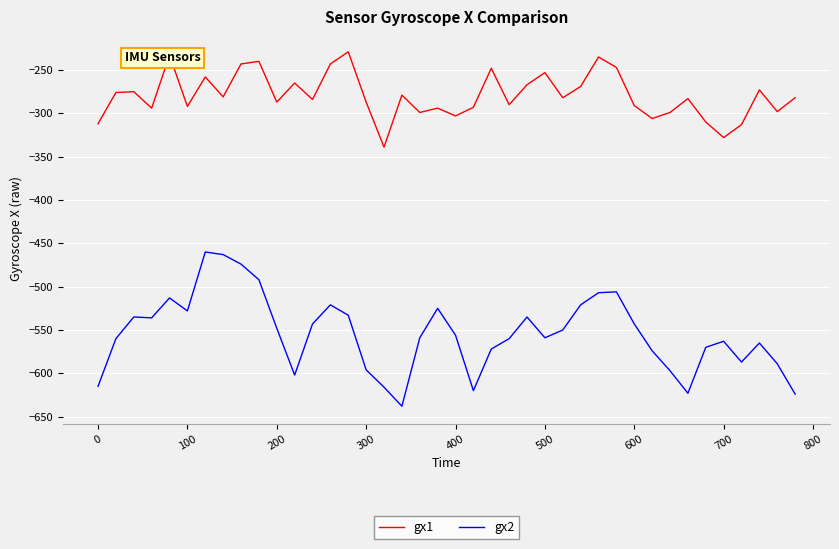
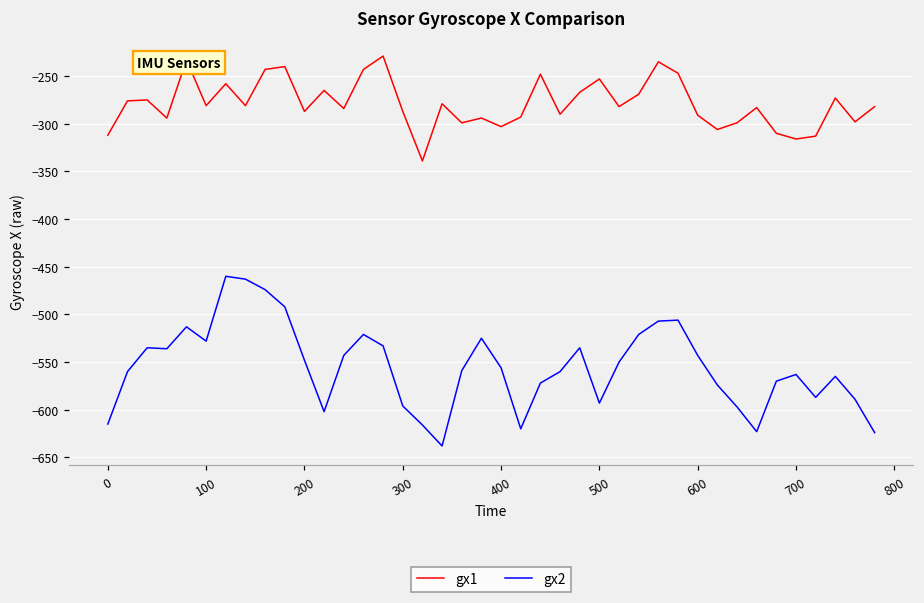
gx1, 100: -290 -> -280
gx2, 500: -560 -> -590
gx1, 700: -330 -> -320
